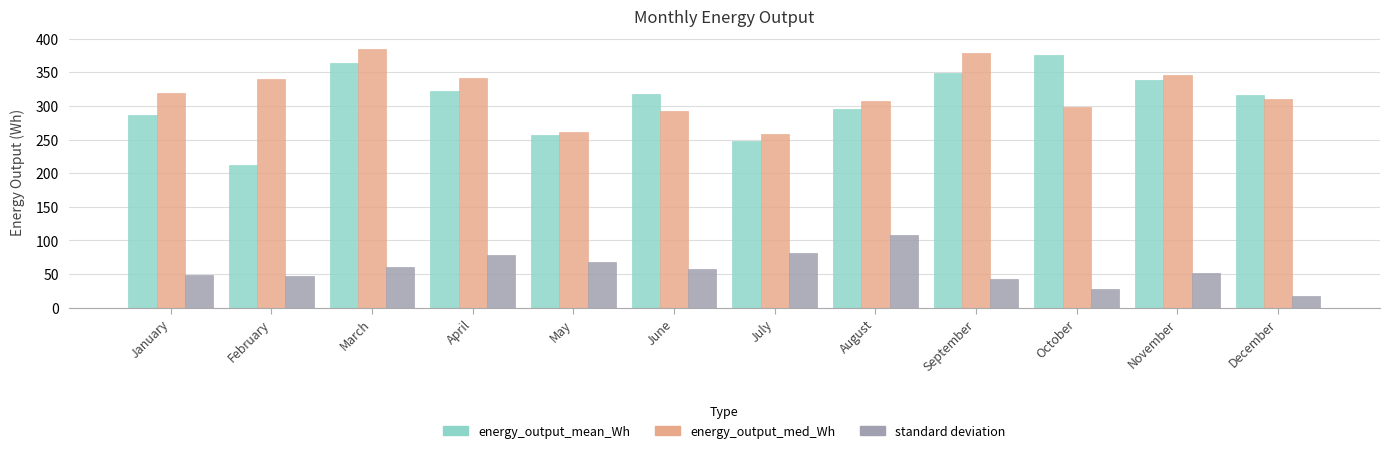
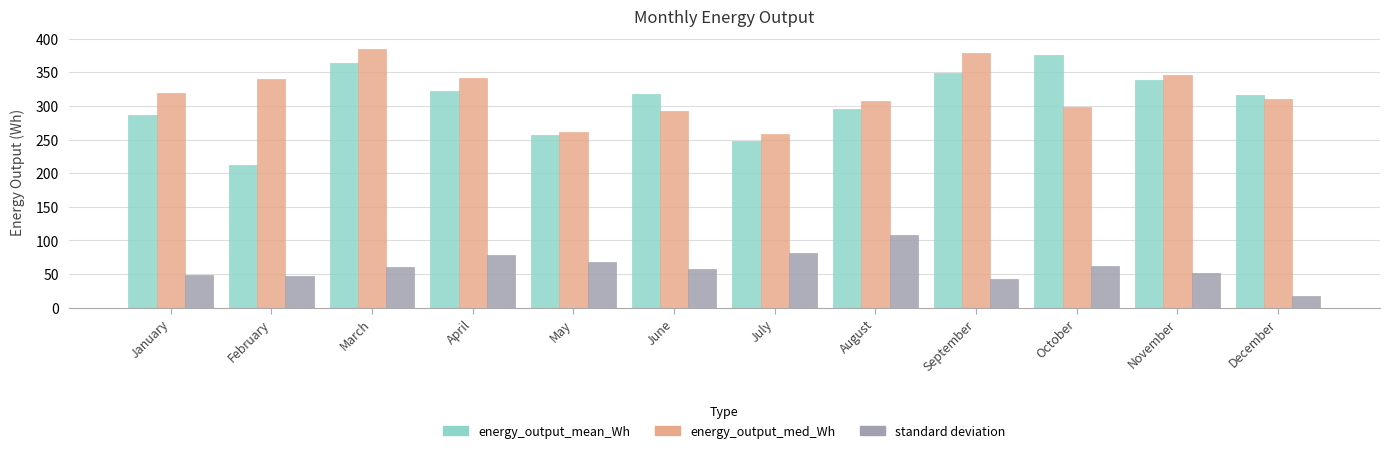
standard deviation, October: 30 -> 60
